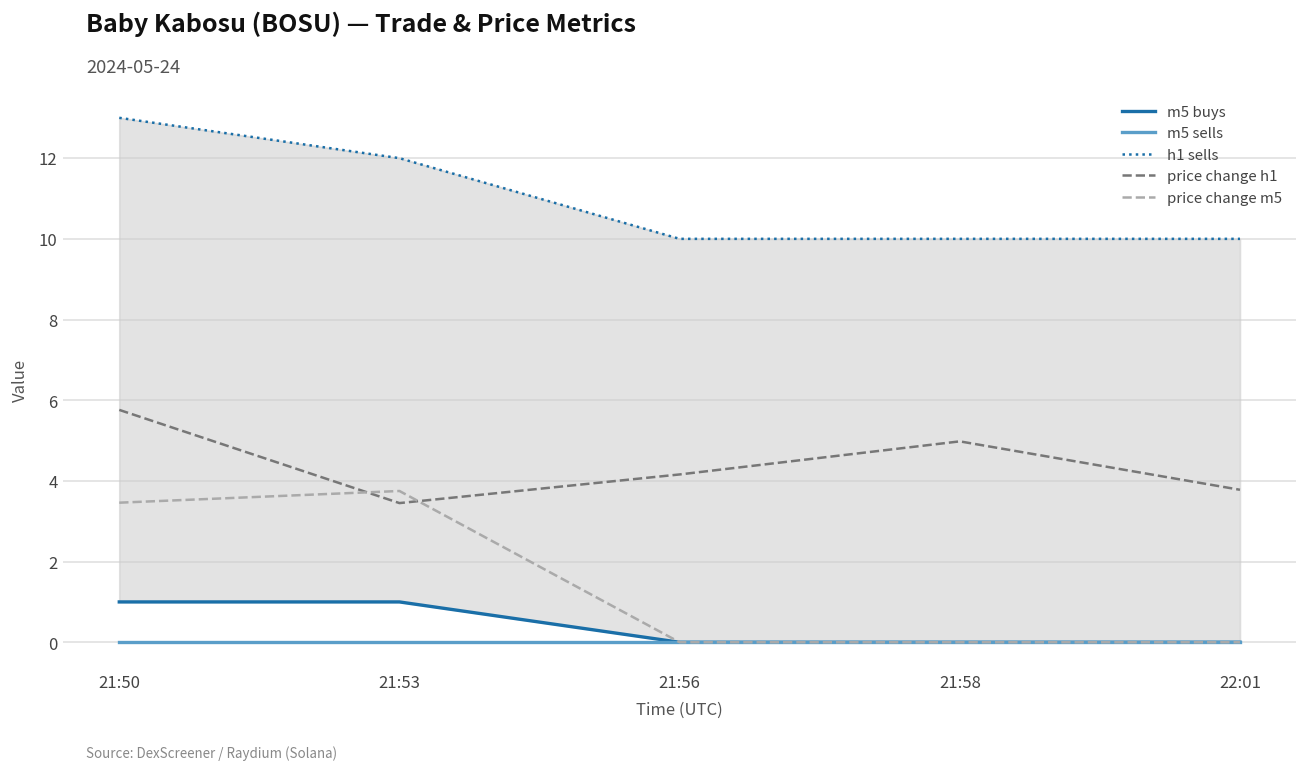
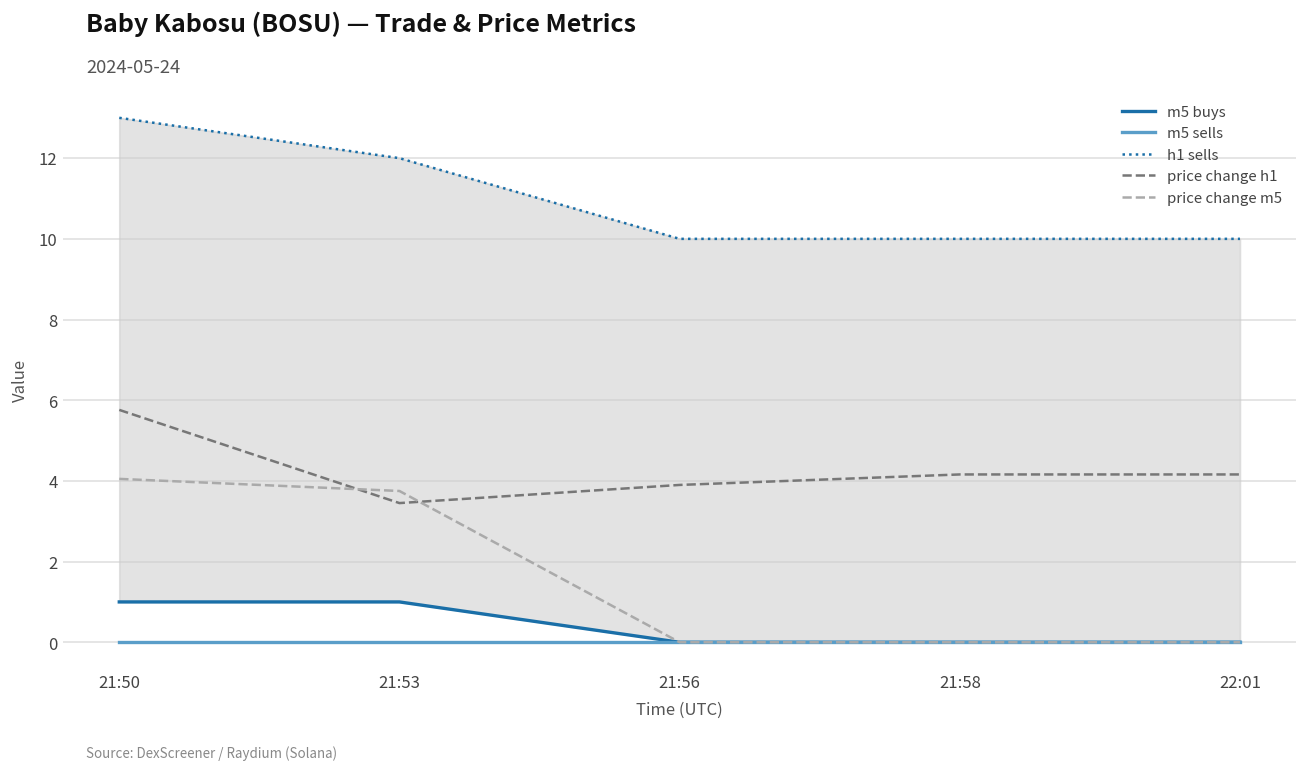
price change m5, 21:50: 3.5 -> 4.1
price change h1, 21:56: 4.2 -> 3.9
price change h1, 21:58: 5.0 -> 4.2
price change h1, 22:01: 3.8 -> 4.2
